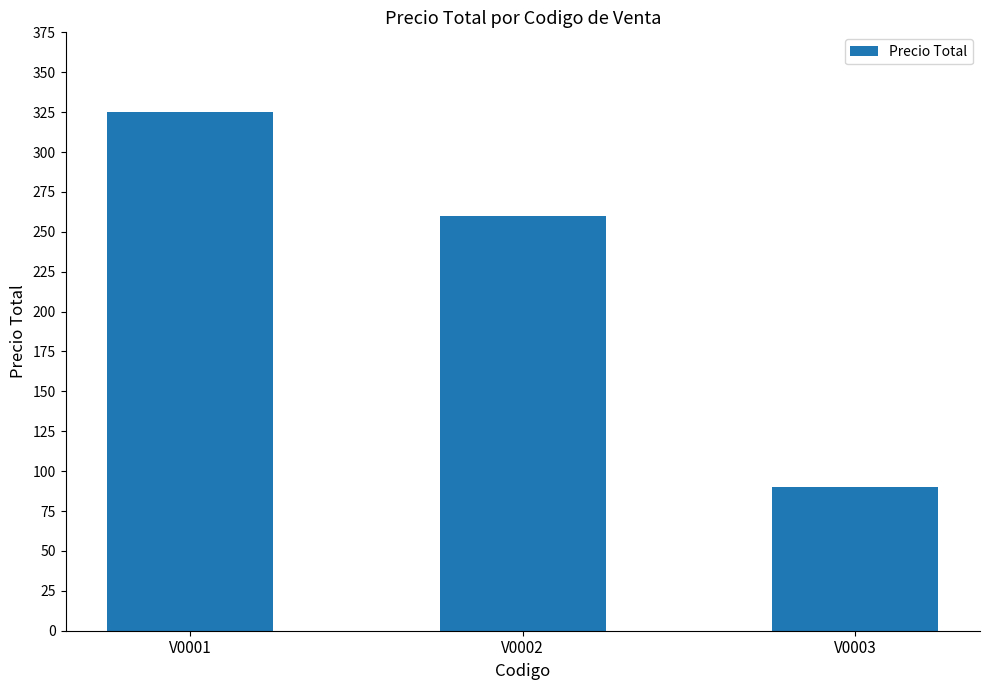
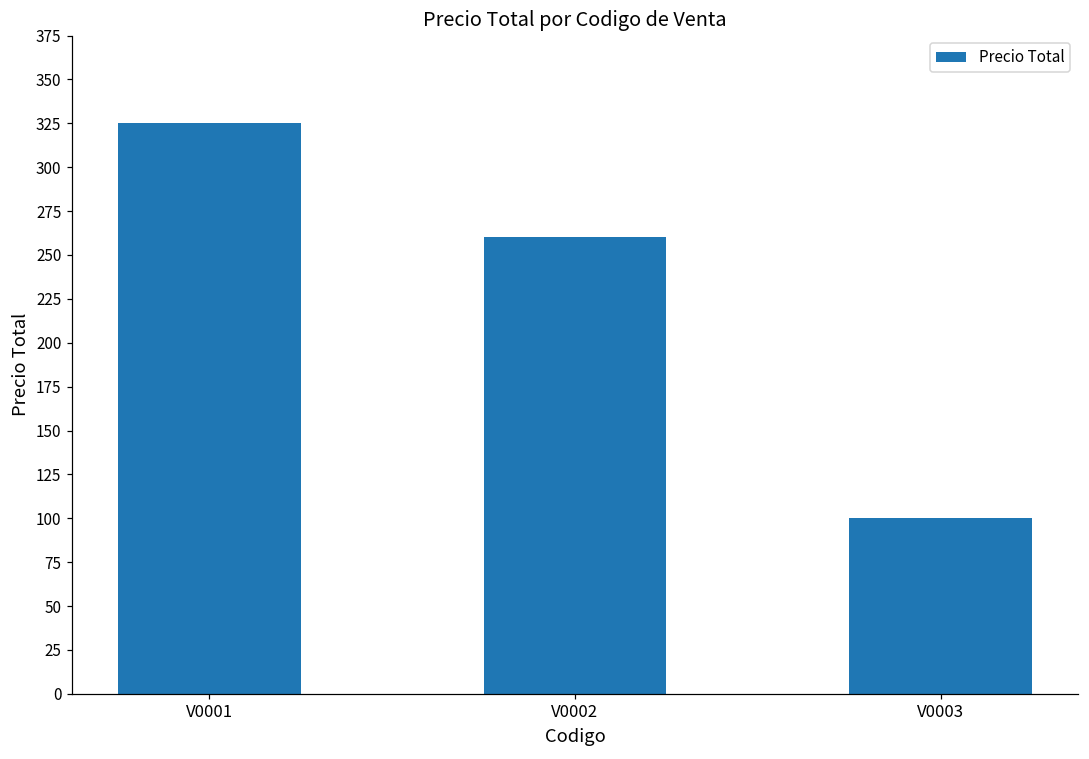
V0003: 90 -> 100
